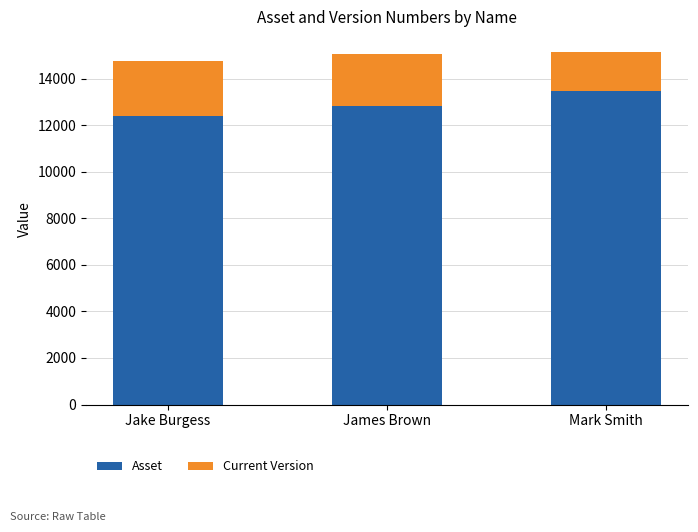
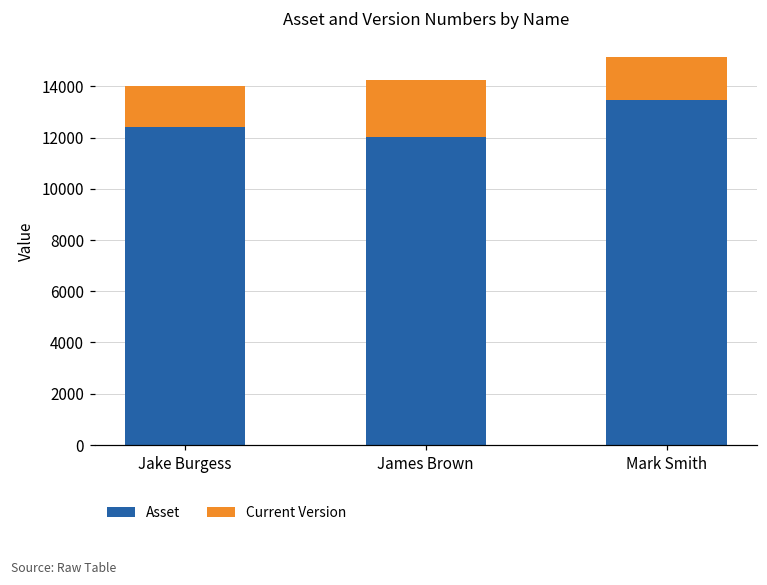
Current Version, Jake Burgess: 2300 -> 1600
Asset, James Brown: 12800 -> 12000
